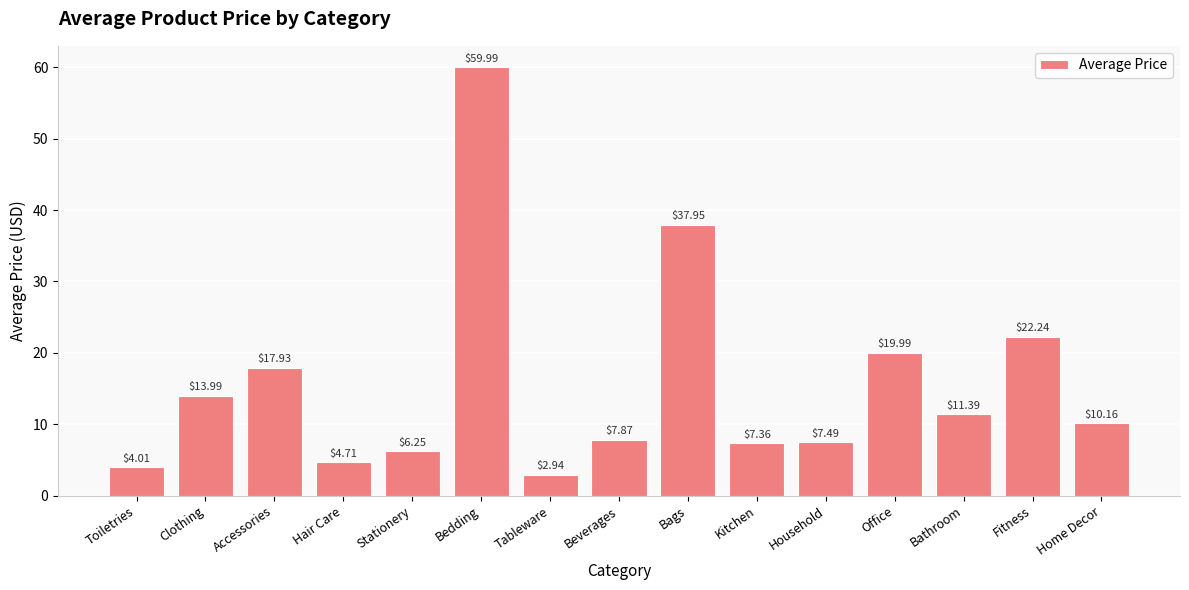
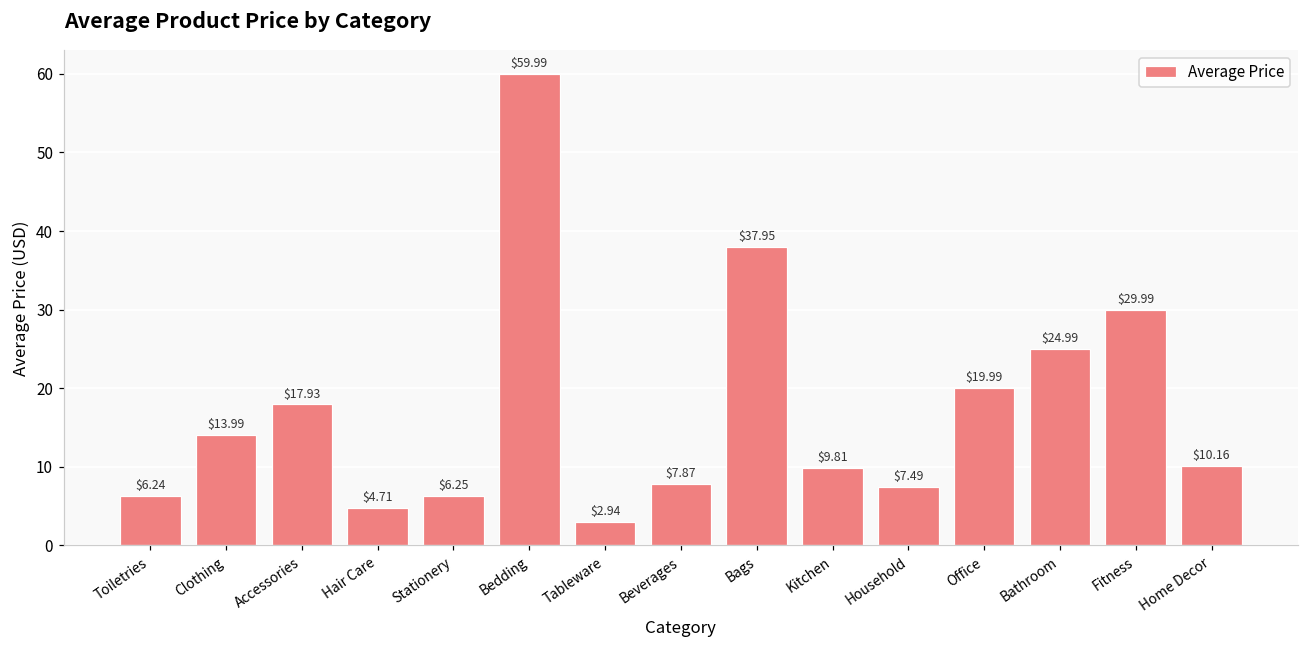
Toiletries: $4.01 -> $6.24
Kitchen: $7.36 -> $9.81
Bathroom: $11.39 -> $24.99
Fitness: $22.24 -> $29.99
